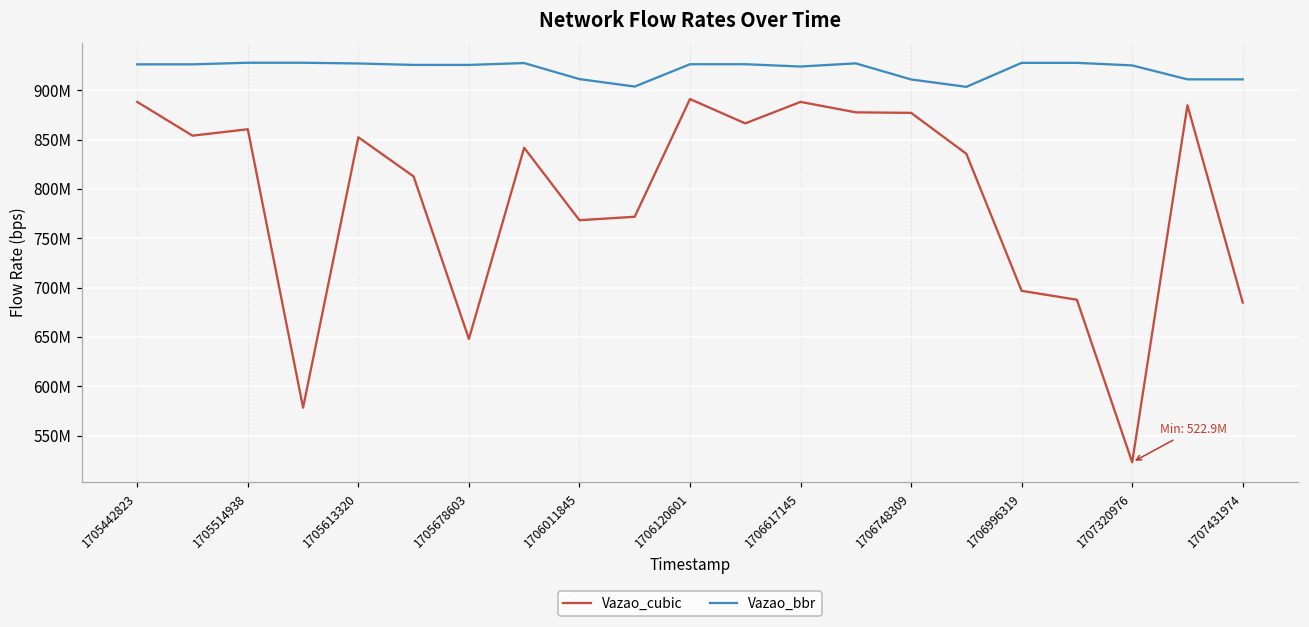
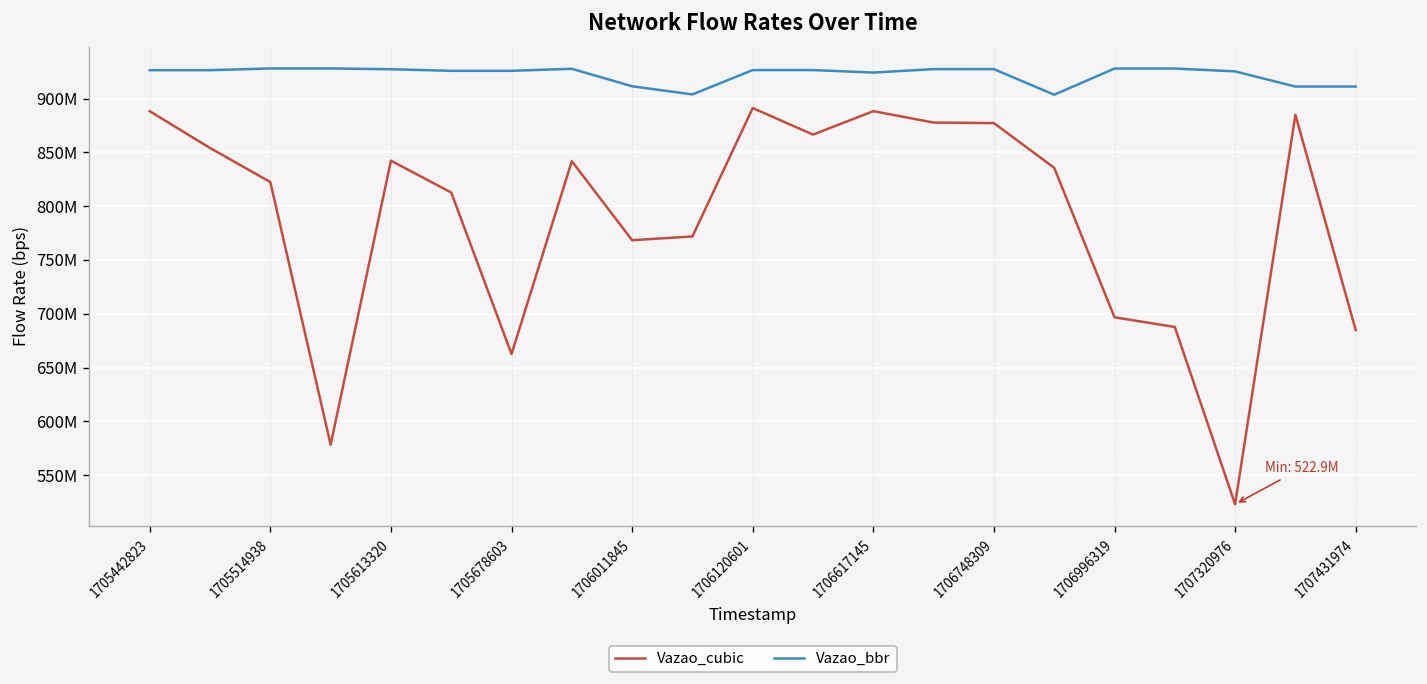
Vazao_cubic, 1705514938: 860000000 -> 820000000
Vazao_cubic, 1705613320: 850000000 -> 840000000
Vazao_cubic, 1705678603: 650000000 -> 660000000
Vazao_bbr, 1706748309: 910000000 -> 930000000
